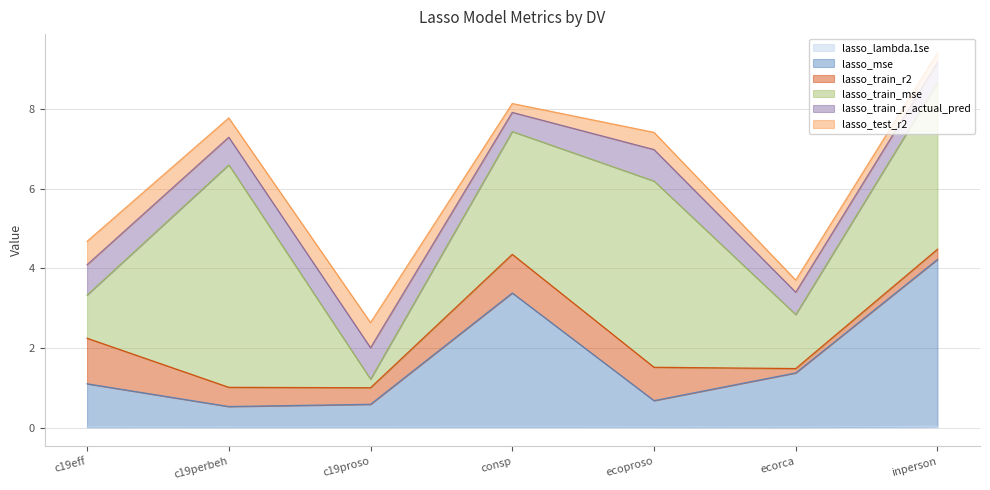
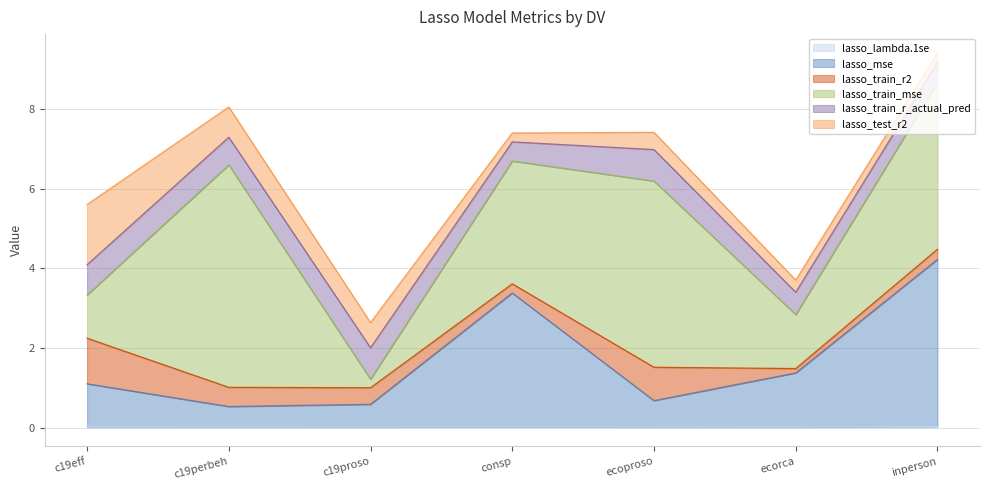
lasso_test_r2, c19eff: 0.6 -> 1.5
lasso_test_r2, c19perbeh: 0.5 -> 0.8
lasso_train_r2, consp: 1.0 -> 0.2
